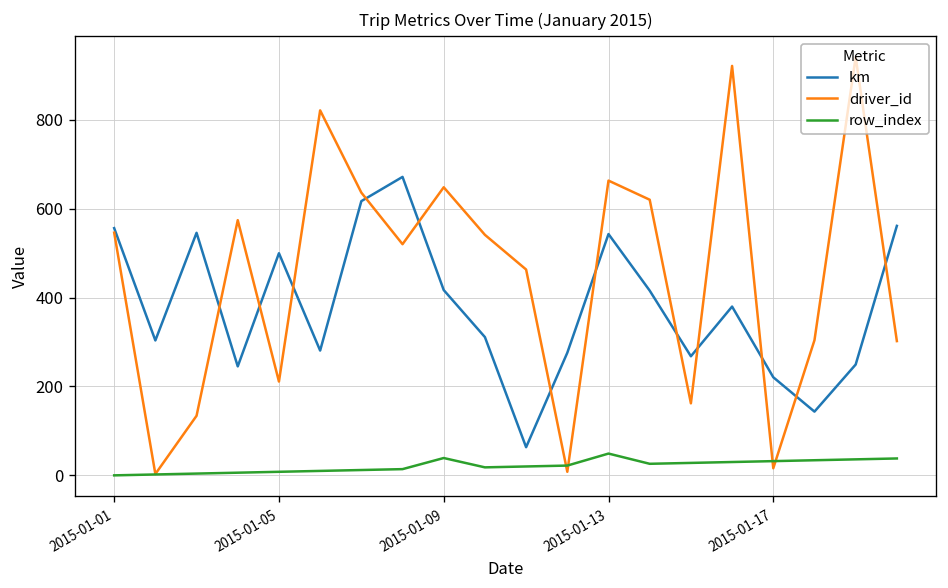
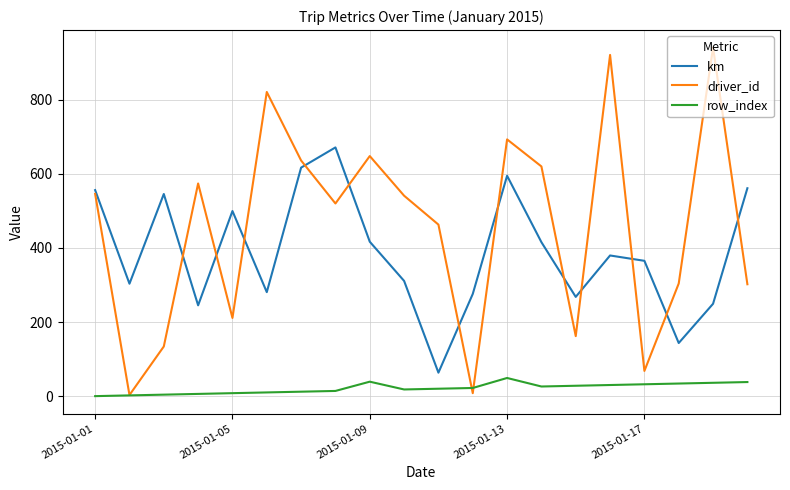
km, 2015-01-13: 540 -> 590
driver_id, 2015-01-13: 660 -> 690
km, 2015-01-17: 220 -> 370
driver_id, 2015-01-17: 20 -> 70
